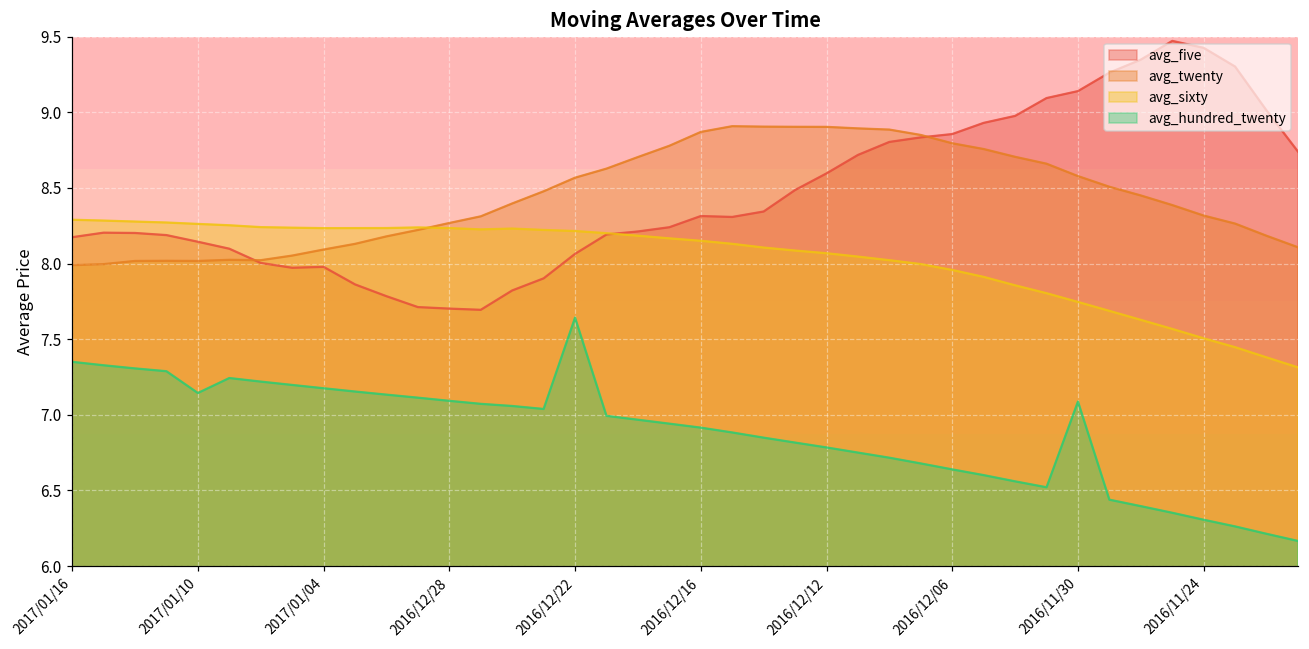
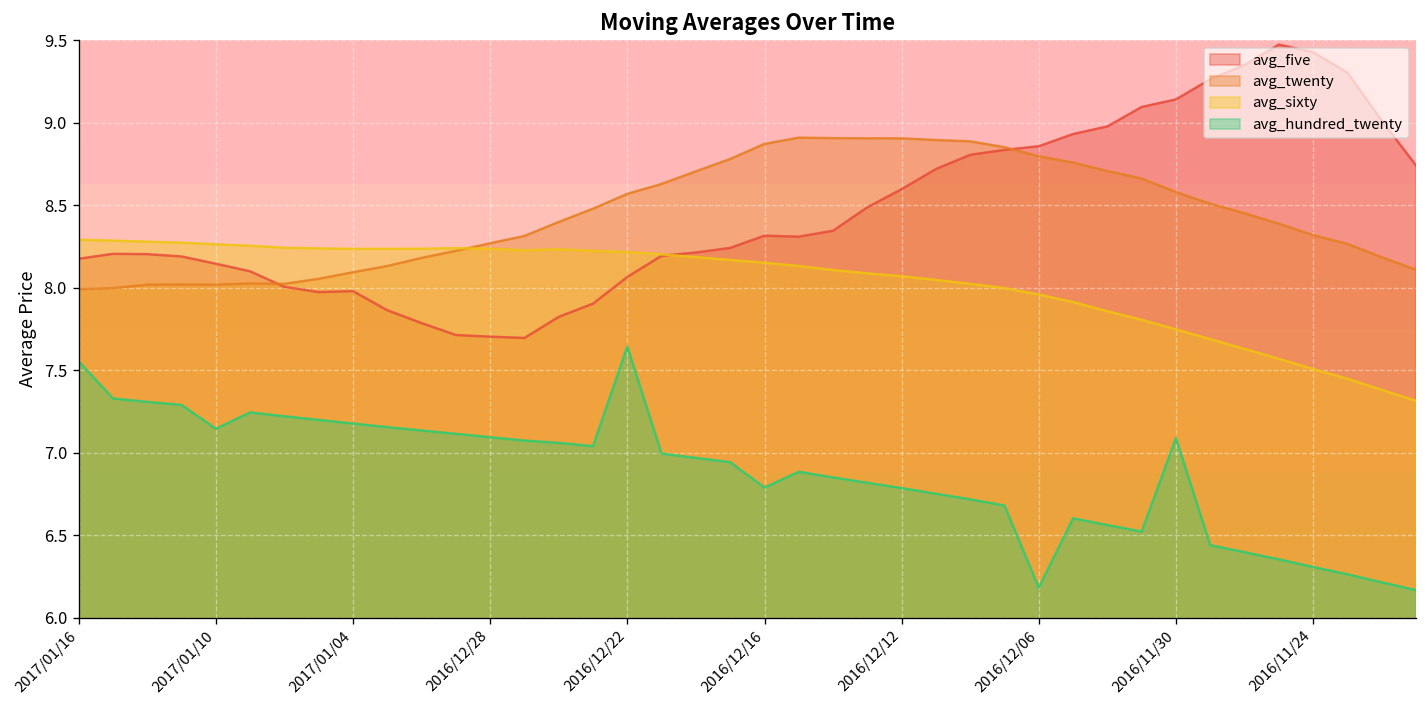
avg_hundred_twenty, 2017/01/16: 7.35 -> 7.55
avg_hundred_twenty, 2016/12/16: 6.92 -> 6.79
avg_hundred_twenty, 2016/12/06: 6.64 -> 6.18
